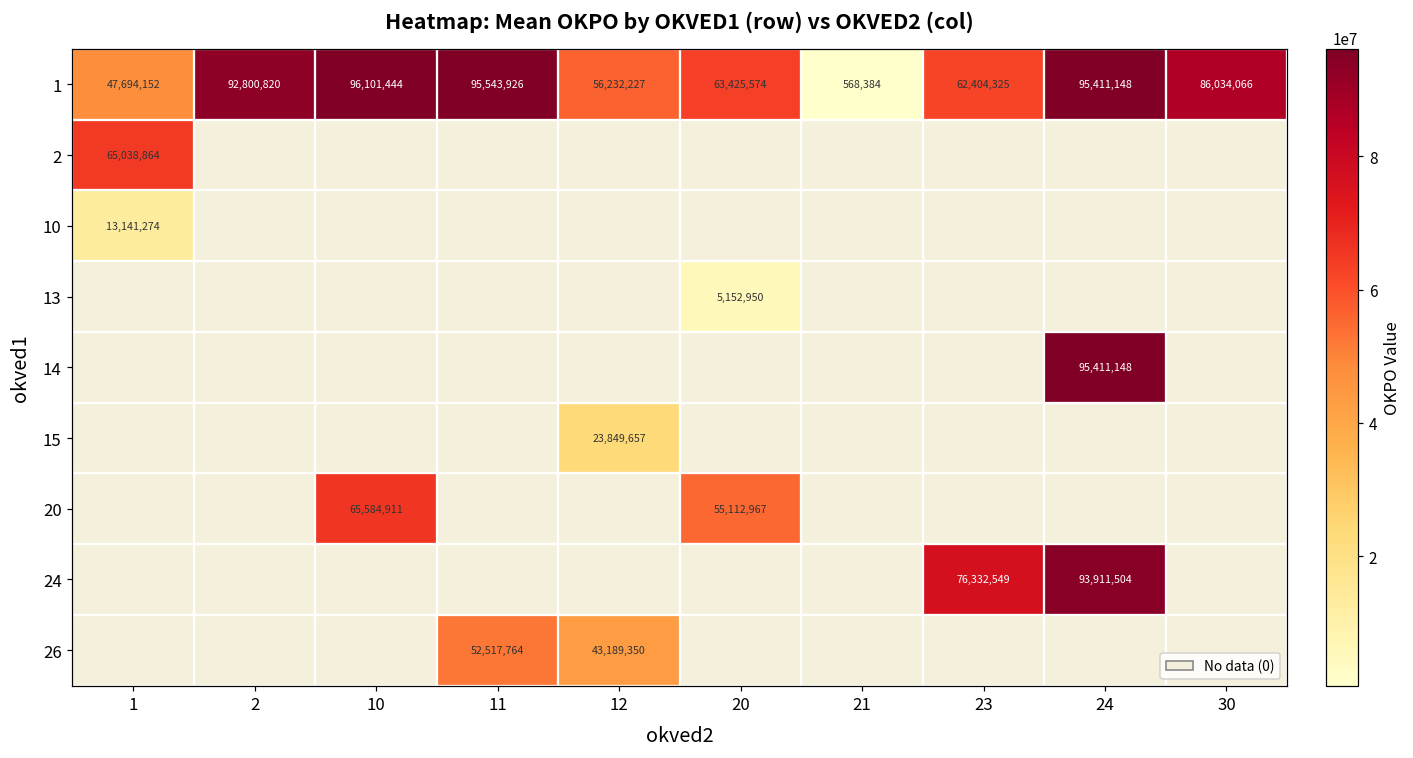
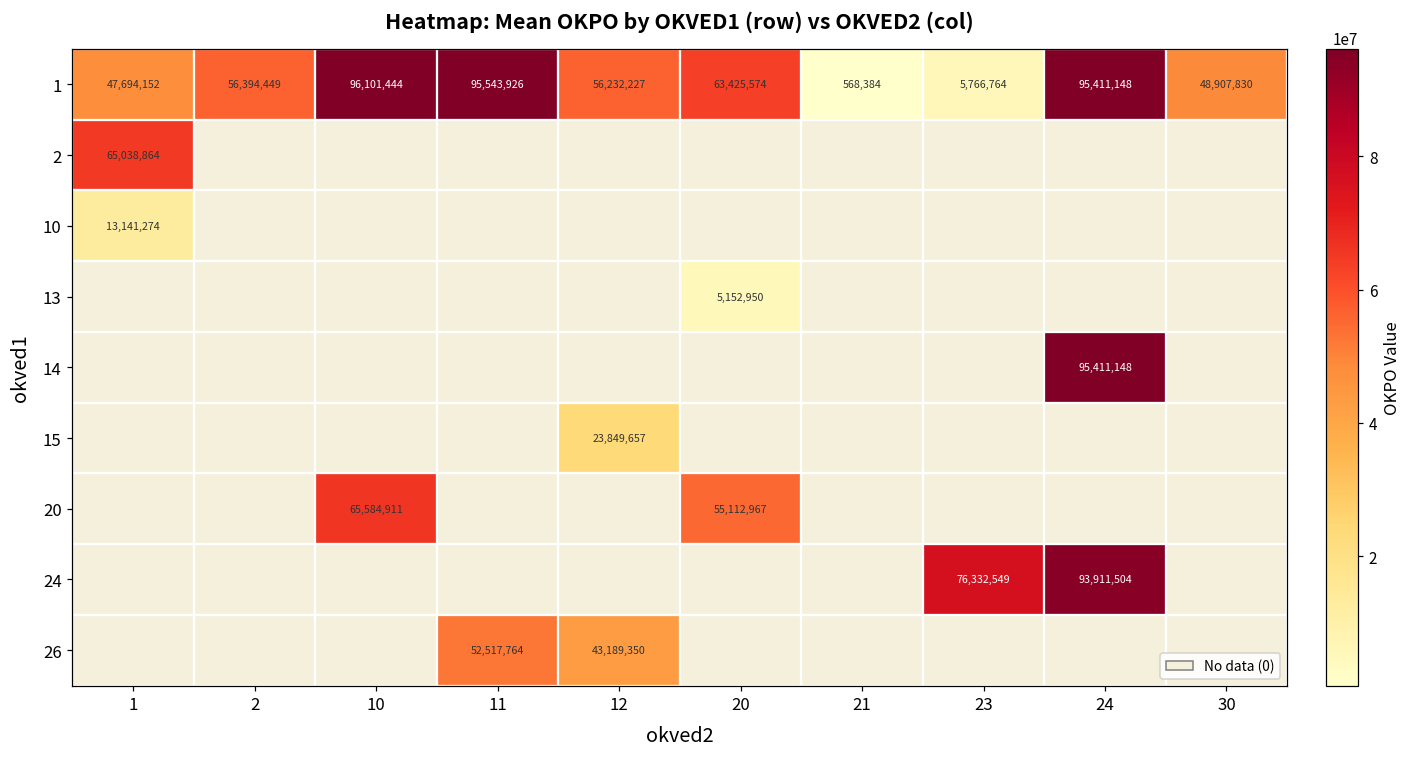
1, 2: 92,800,820 -> 56,394,449
1, 23: 62,404,325 -> 5,766,764
1, 30: 86,034,066 -> 48,907,830
